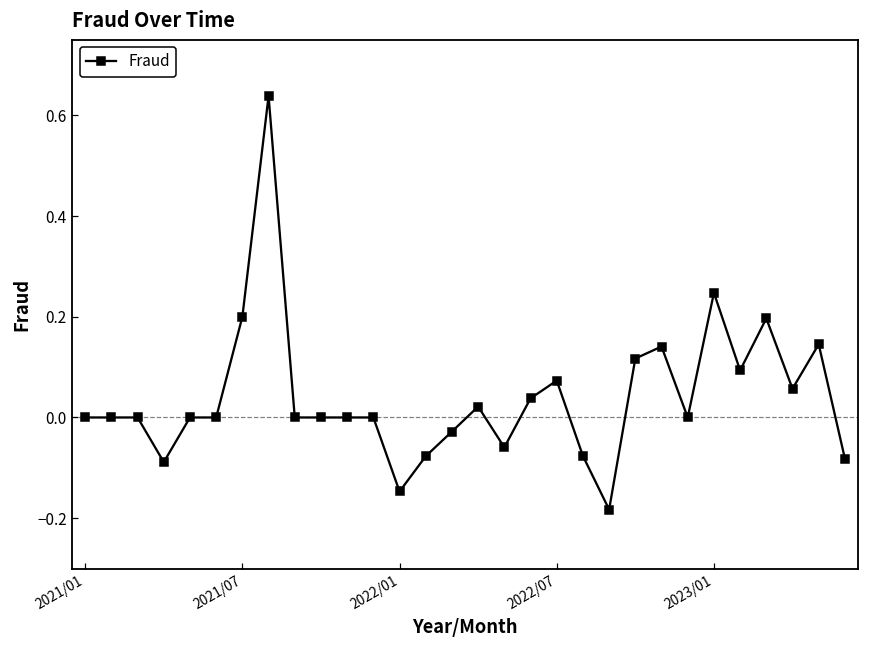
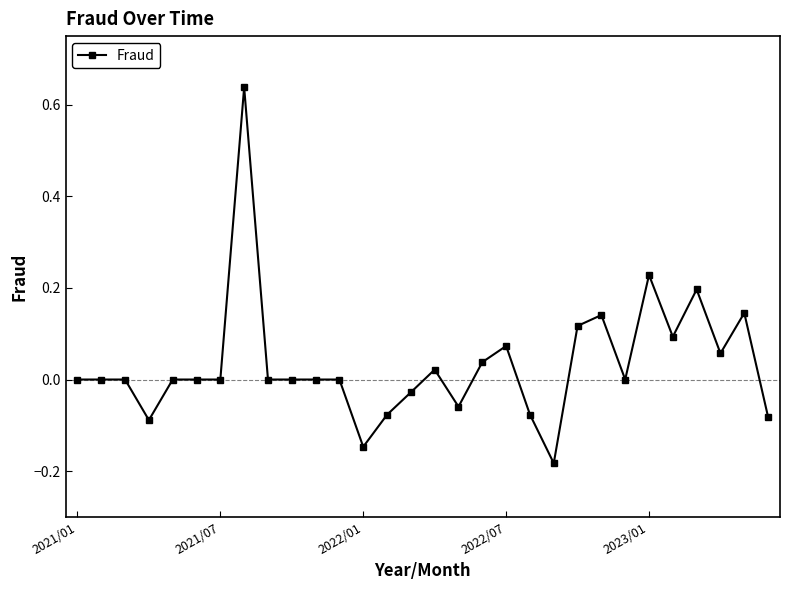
2021/07: 0.2 -> 0.0
2023/01: 0.25 -> 0.23
